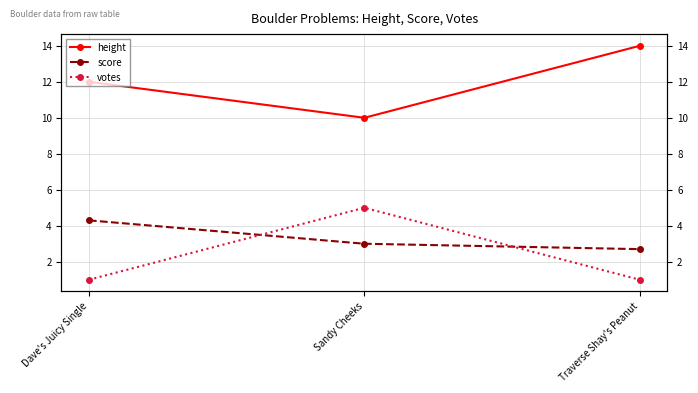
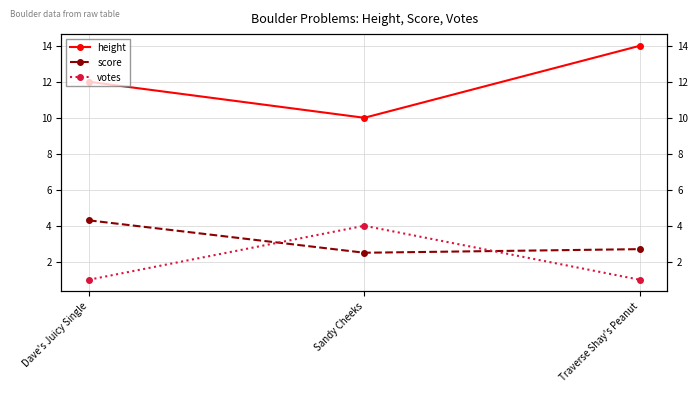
score, Sandy Cheeks: 3.0 -> 2.5
votes, Sandy Cheeks: 5 -> 4
